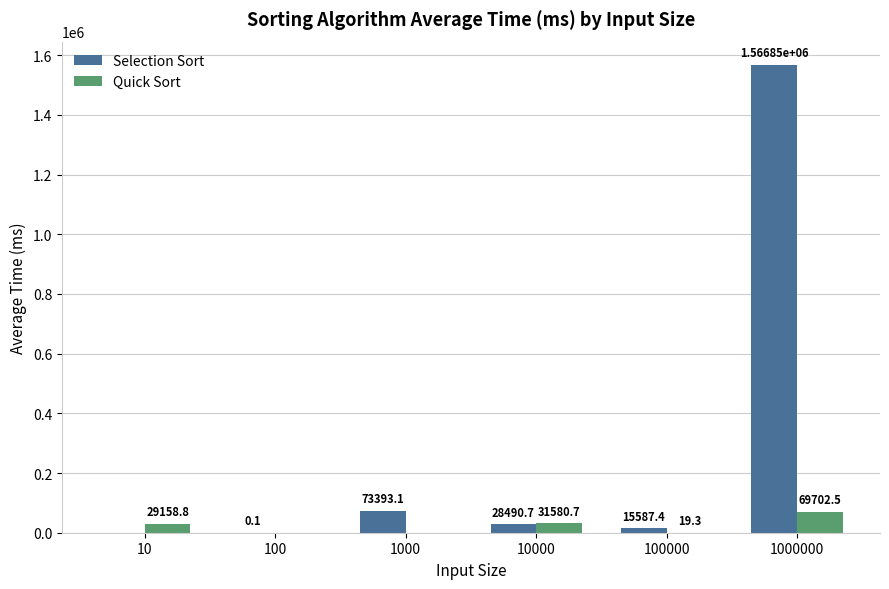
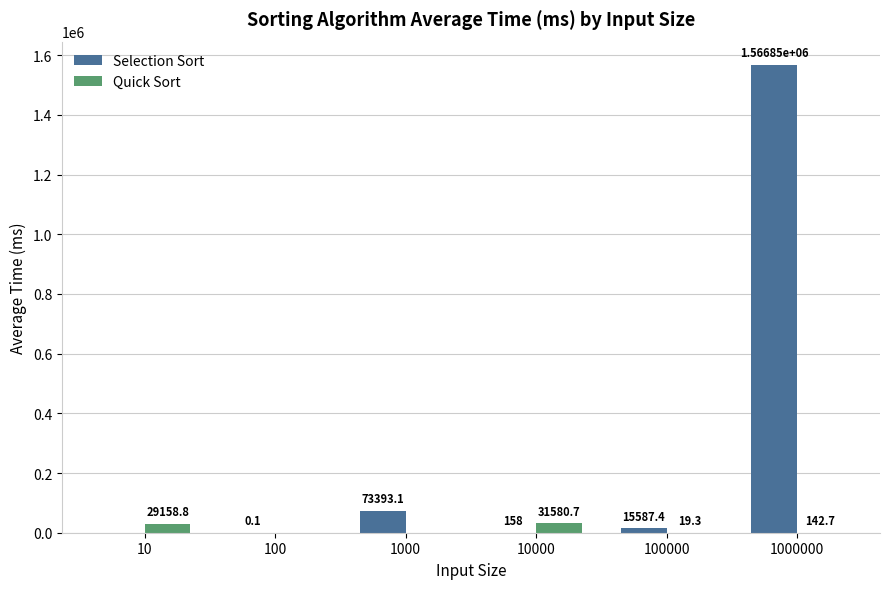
Selection Sort, 10000: 28490.7 -> 158
Quick Sort, 1000000: 69702.5 -> 142.7
